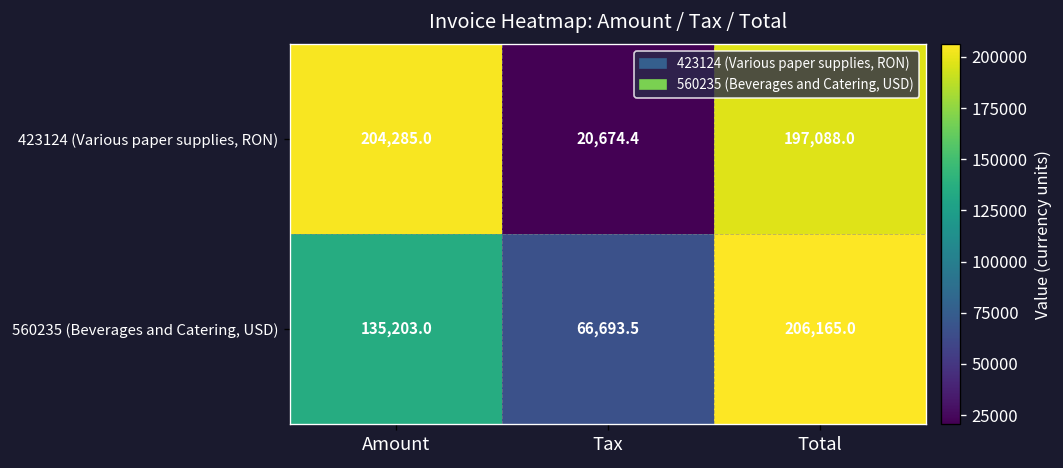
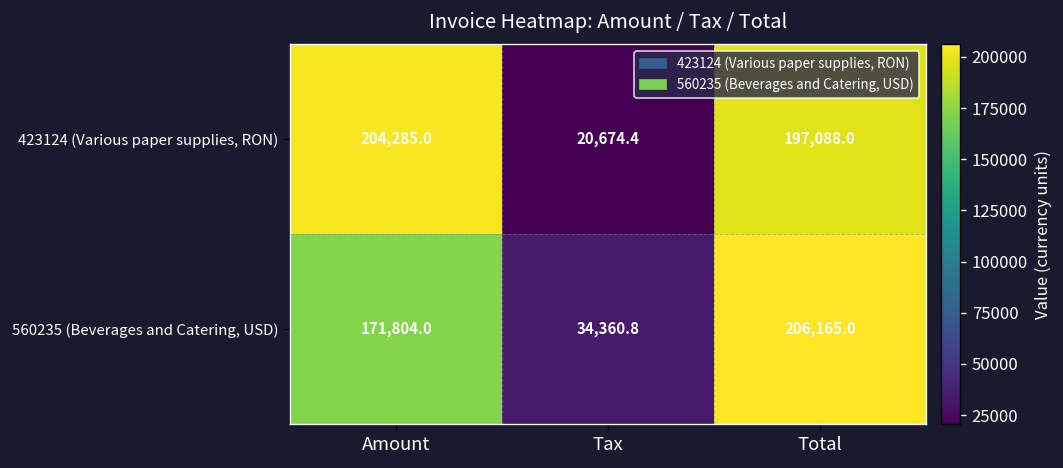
560235 (Beverages and Catering, USD), Amount: 135,203.0 -> 171,804.0
560235 (Beverages and Catering, USD), Tax: 66,693.5 -> 34,360.8
